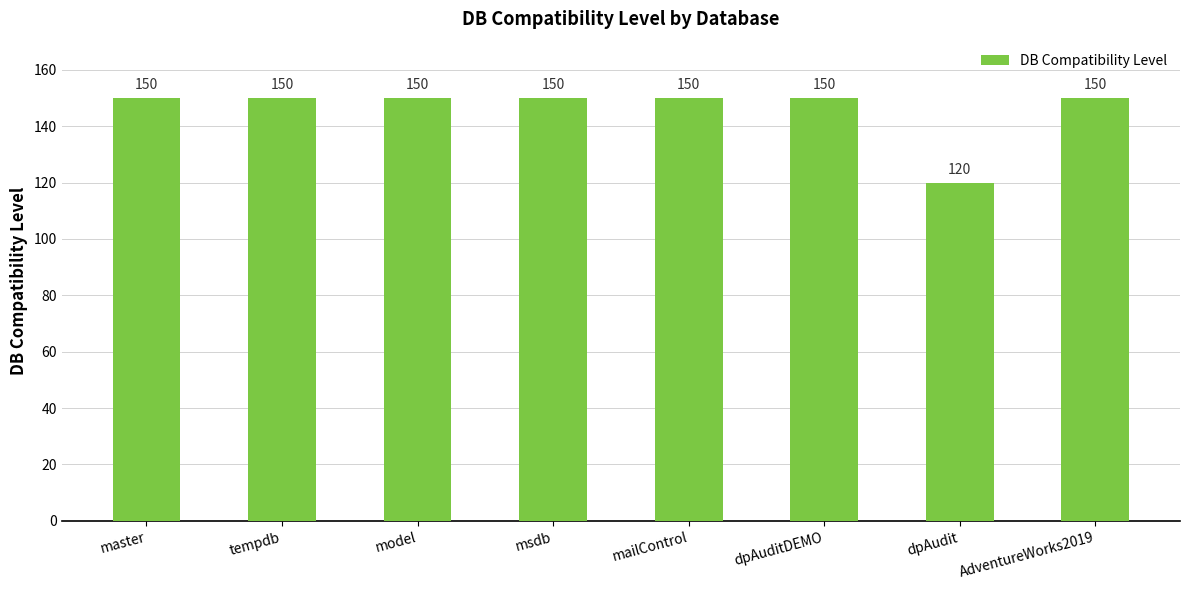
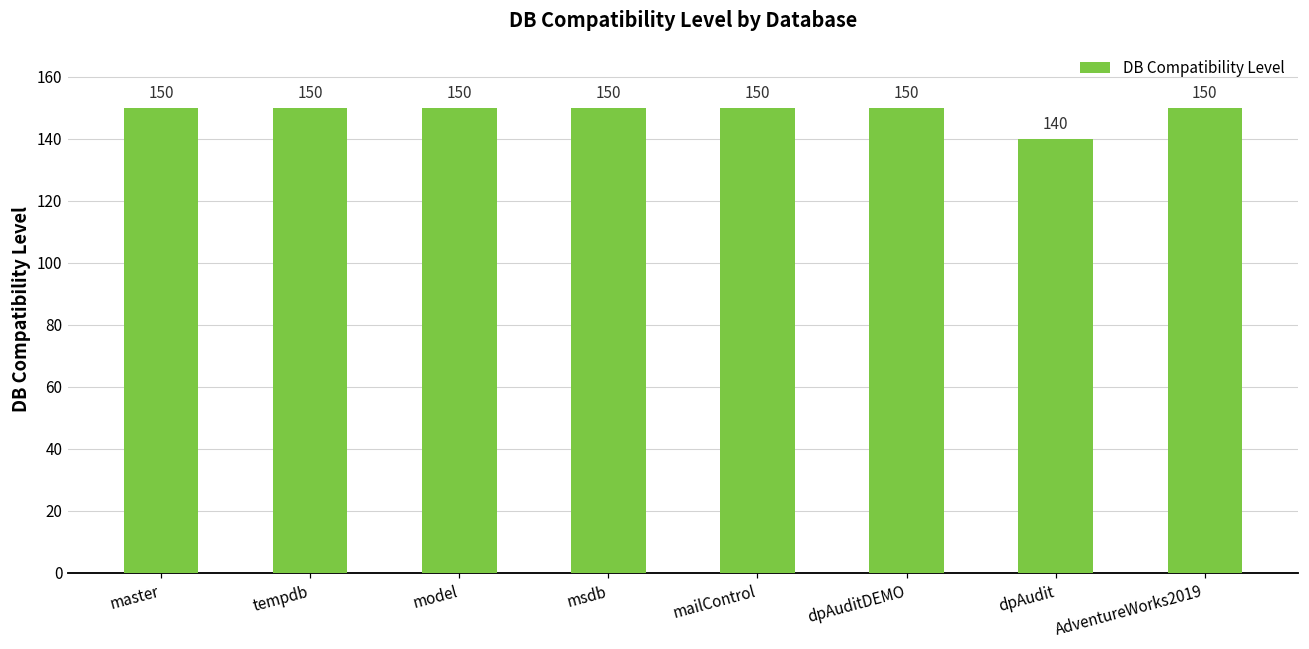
dpAudit: 120 -> 140
